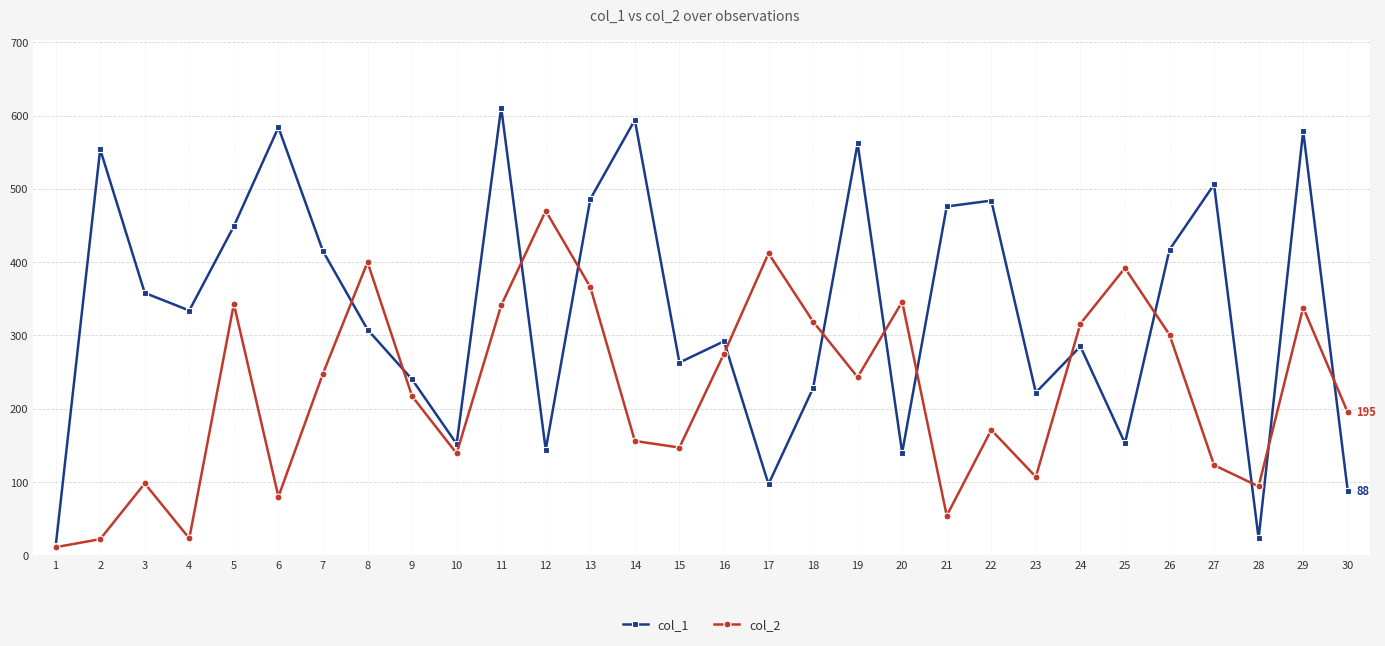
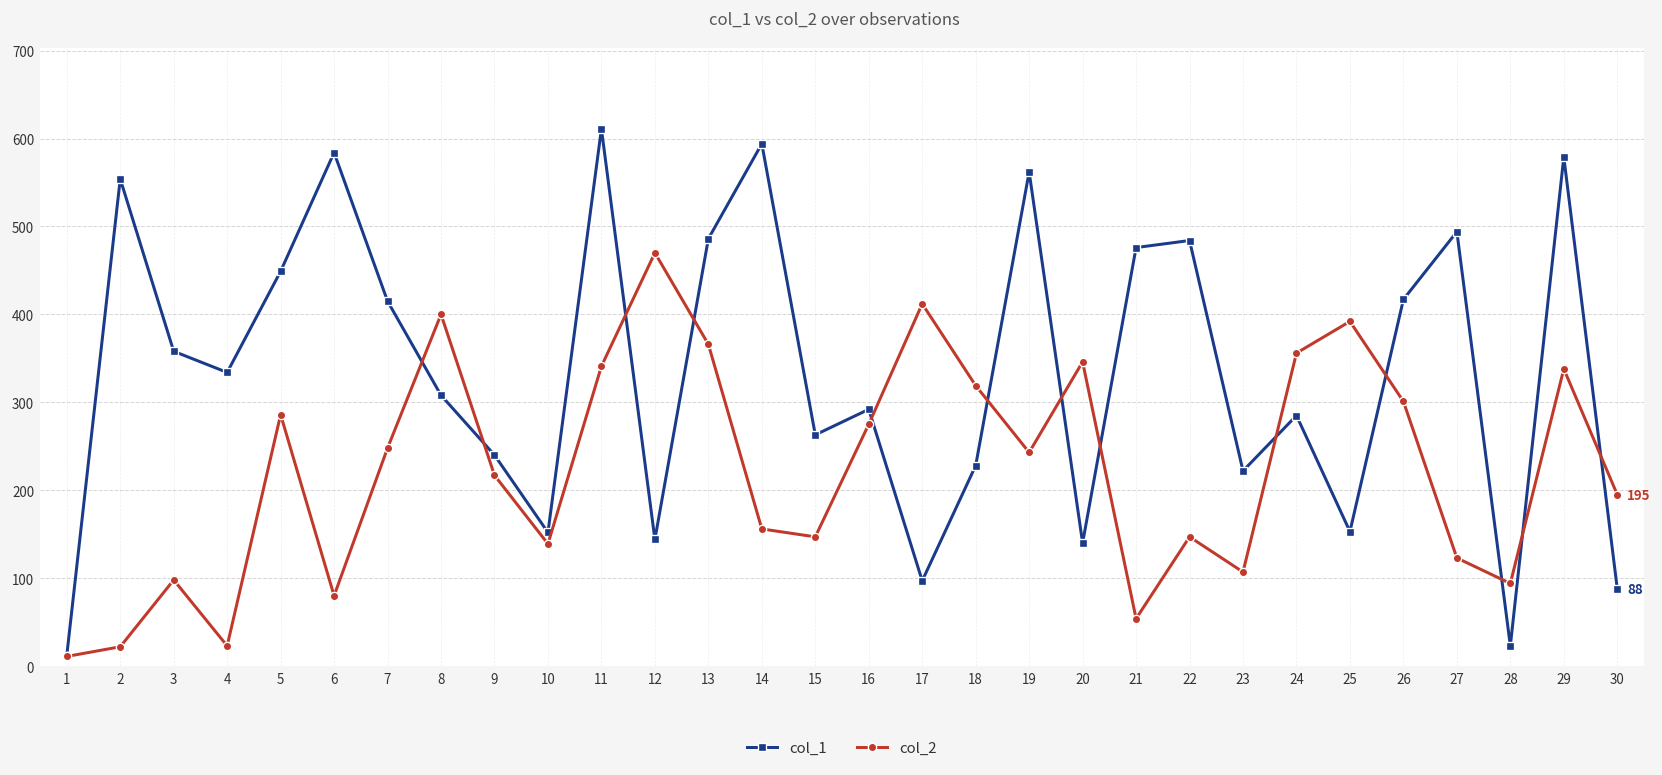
col_2, 5: 340 -> 290
col_2, 22: 170 -> 150
col_2, 24: 320 -> 360
col_1, 27: 510 -> 490
